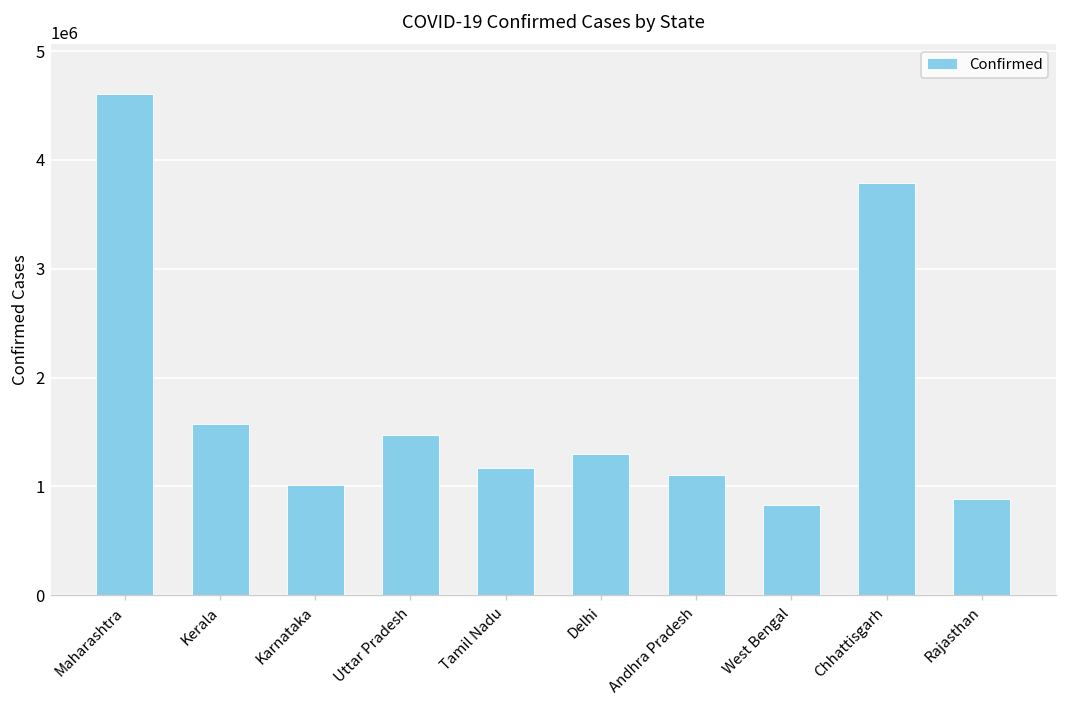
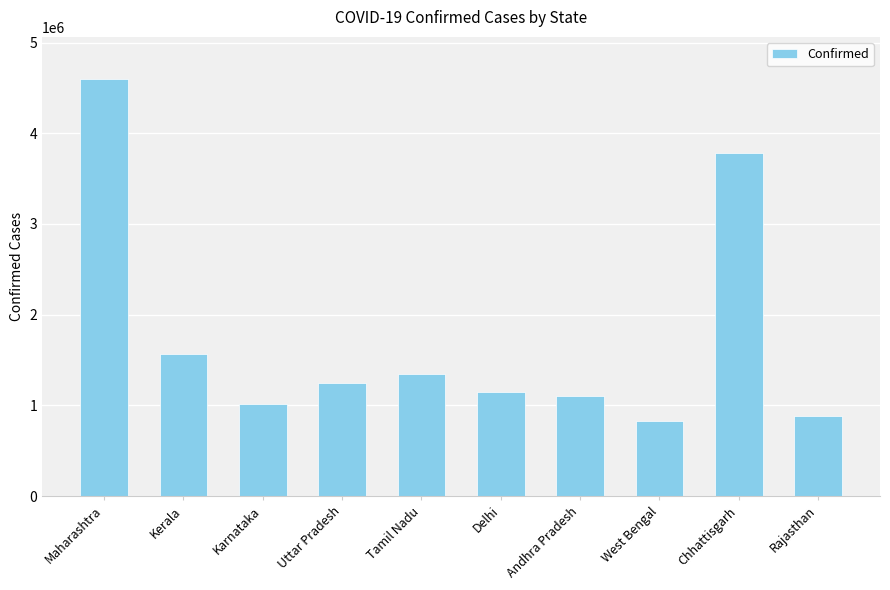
Uttar Pradesh: 1500000 -> 1300000
Tamil Nadu: 1200000 -> 1300000
Delhi: 1300000 -> 1100000
